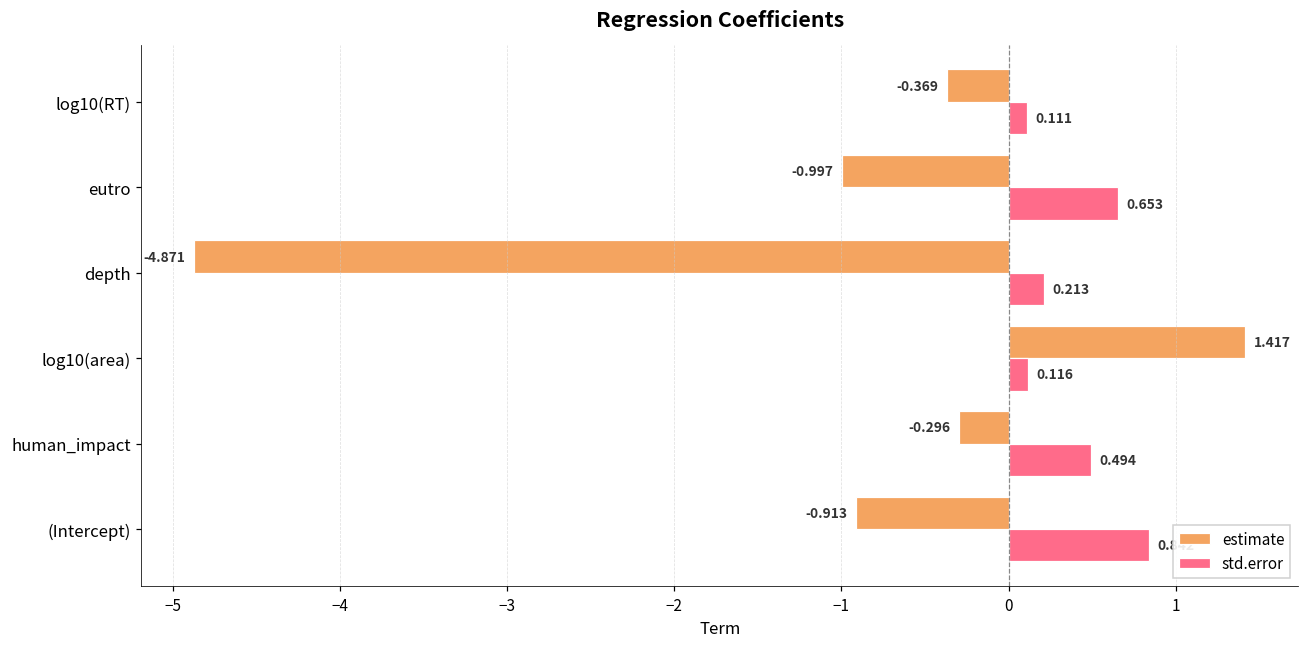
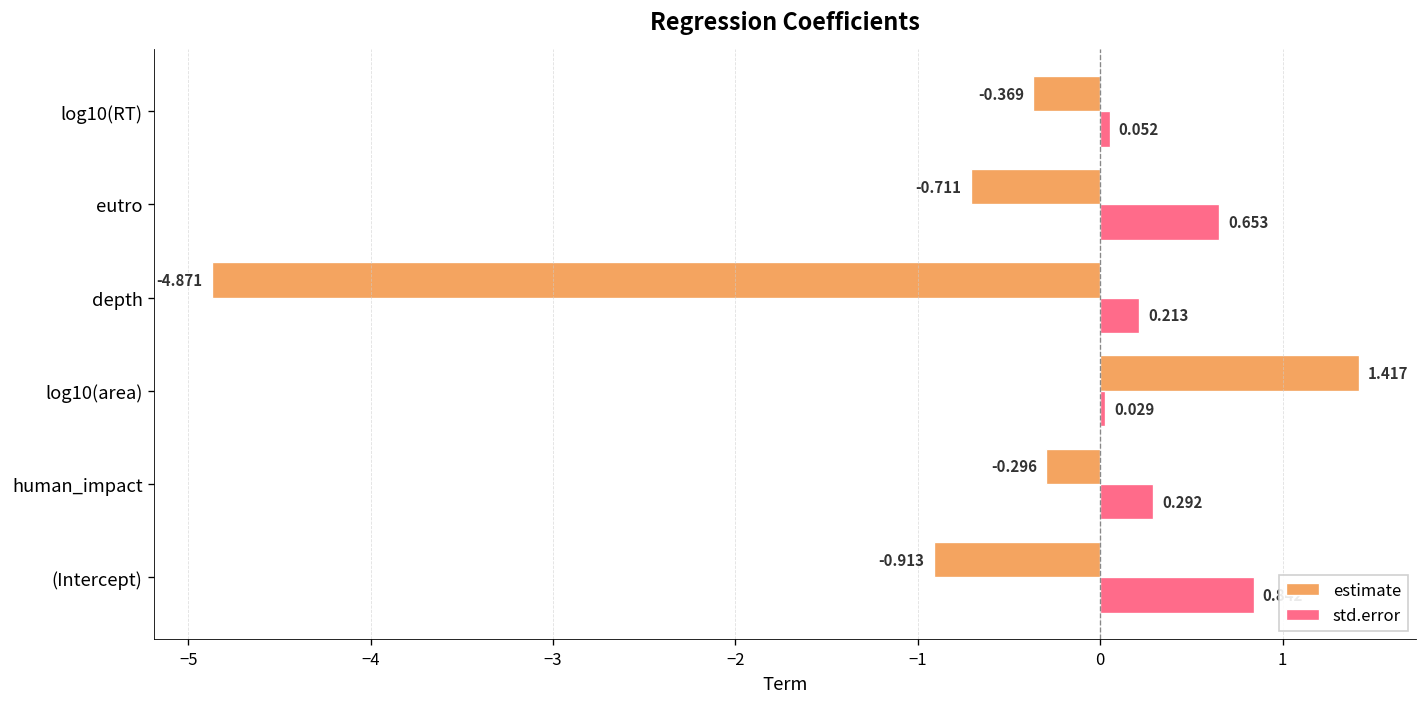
std.error, log10(RT): 0.111 -> 0.052
estimate, eutro: -0.997 -> -0.711
std.error, log10(area): 0.116 -> 0.029
std.error, human_impact: 0.494 -> 0.292
